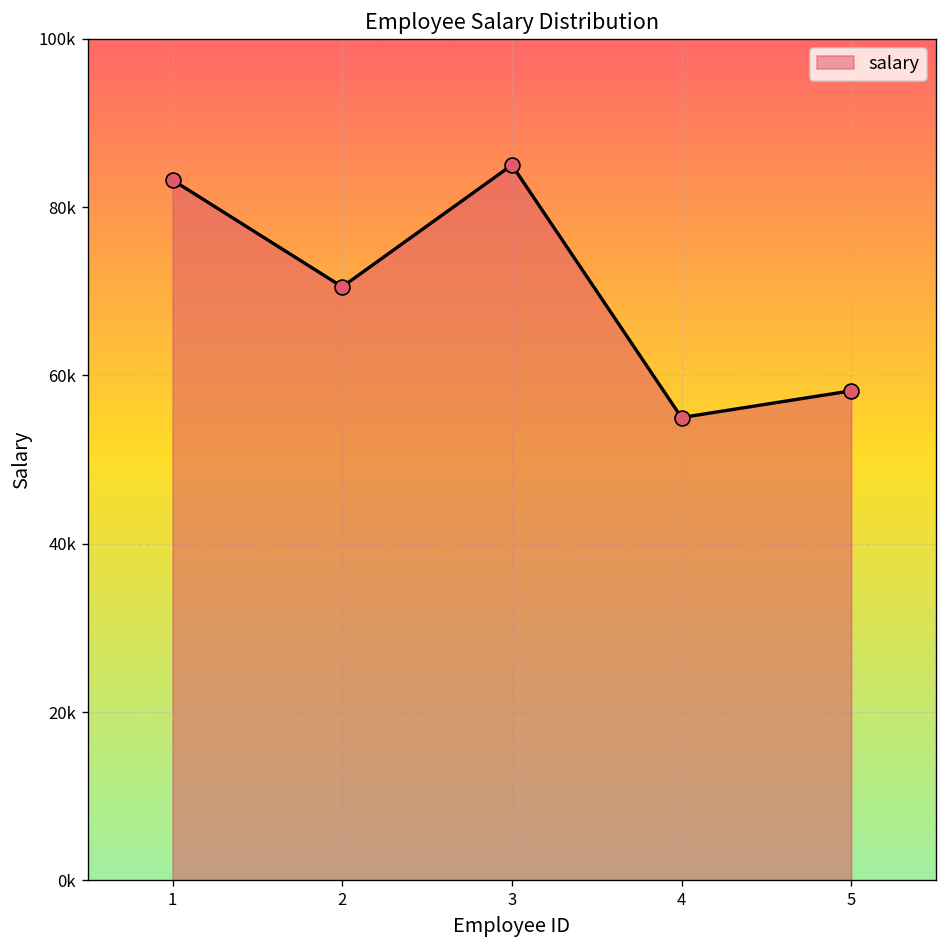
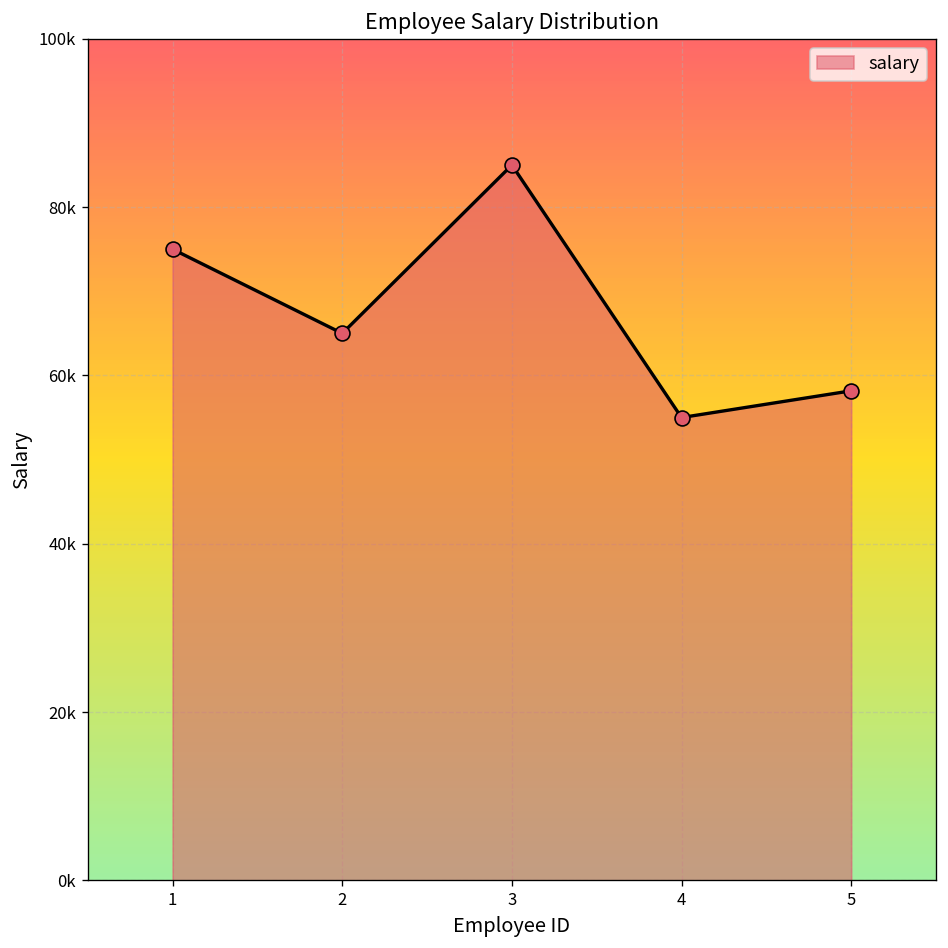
1: 83000 -> 75000
2: 71000 -> 65000
